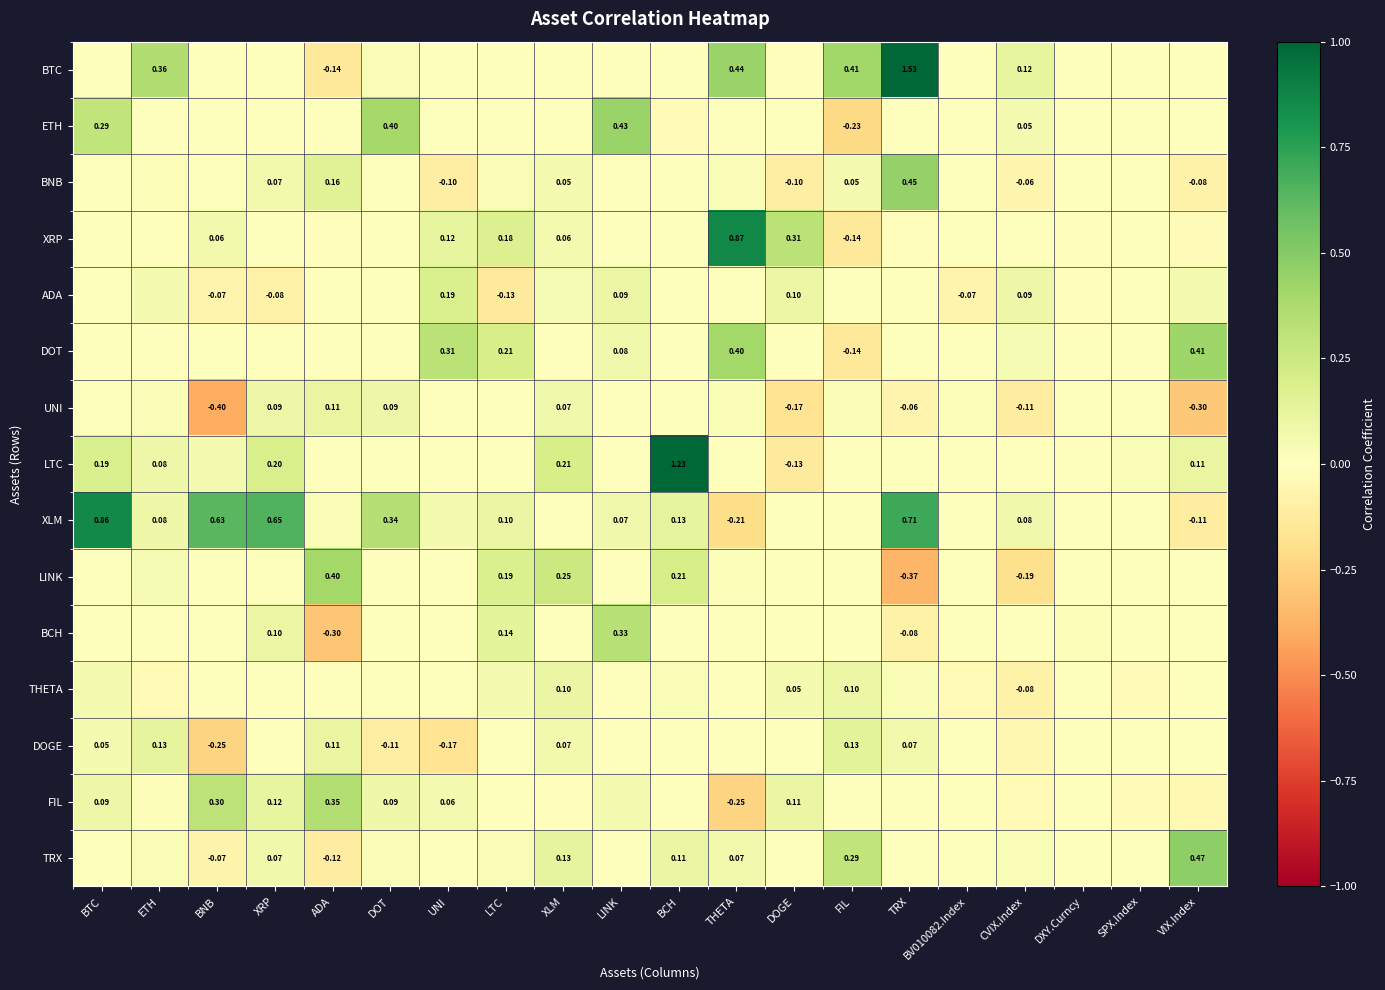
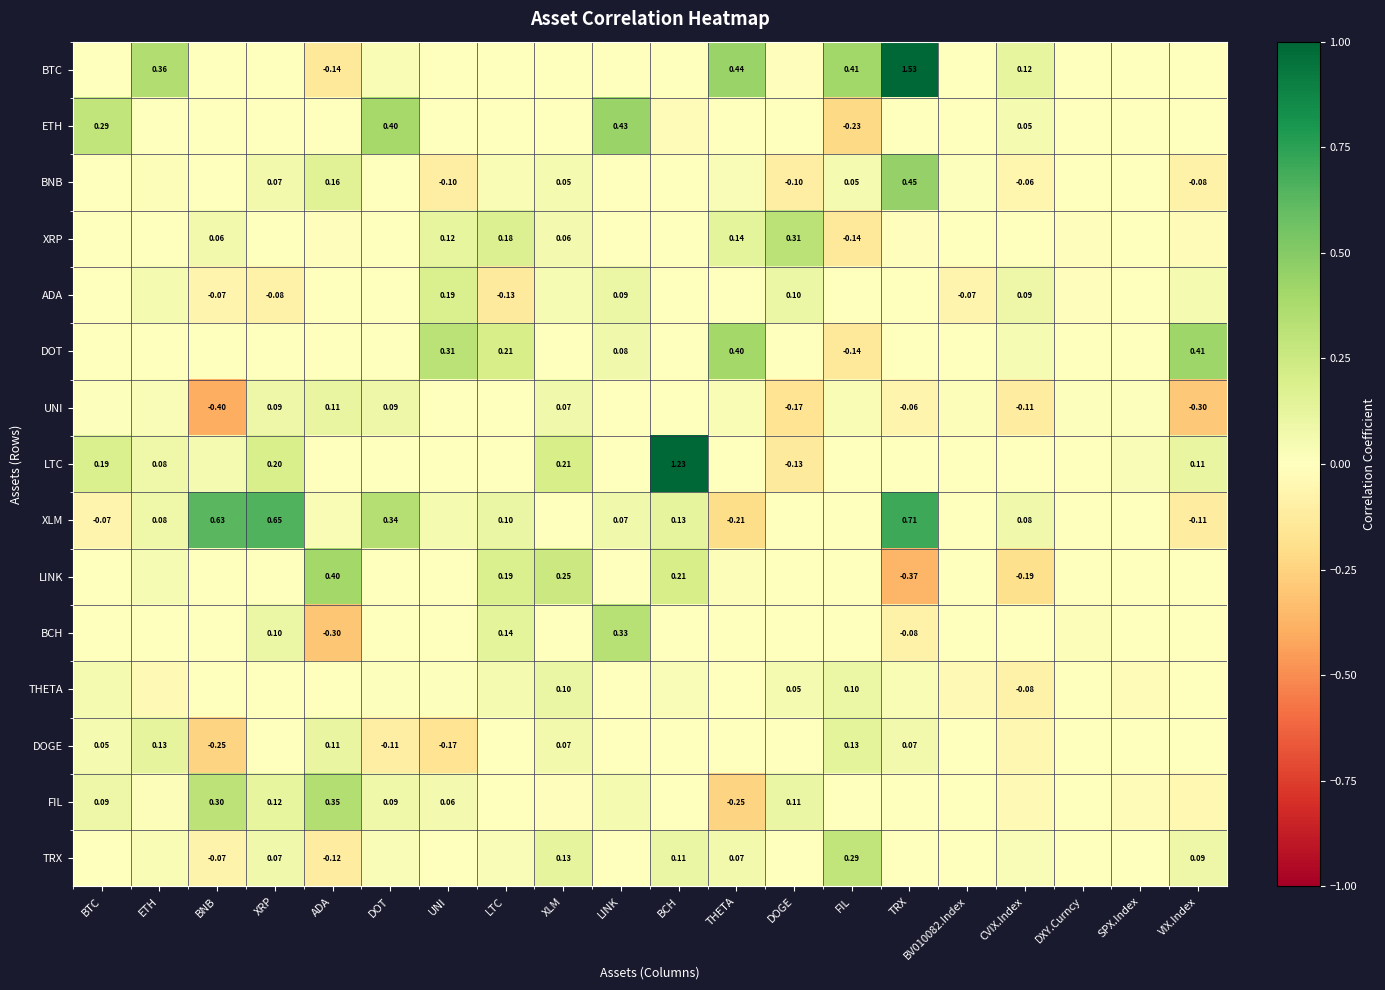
XRP, THETA: 0.87 -> 0.14
XLM, BTC: 0.86 -> -0.07
TRX, VIX.Index: 0.47 -> 0.09
